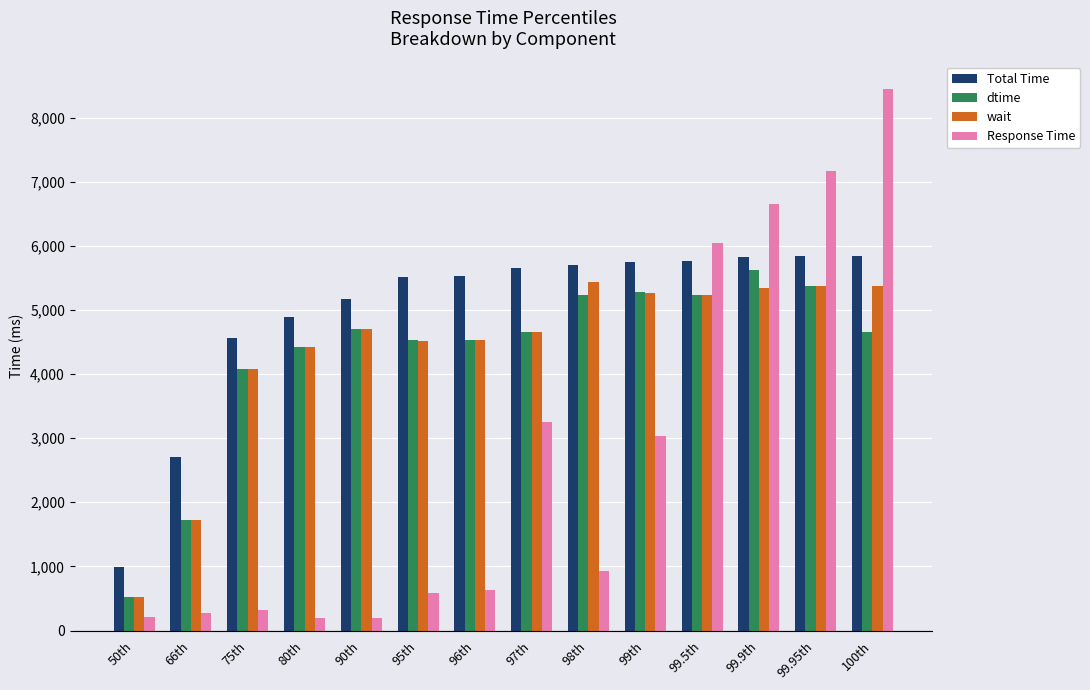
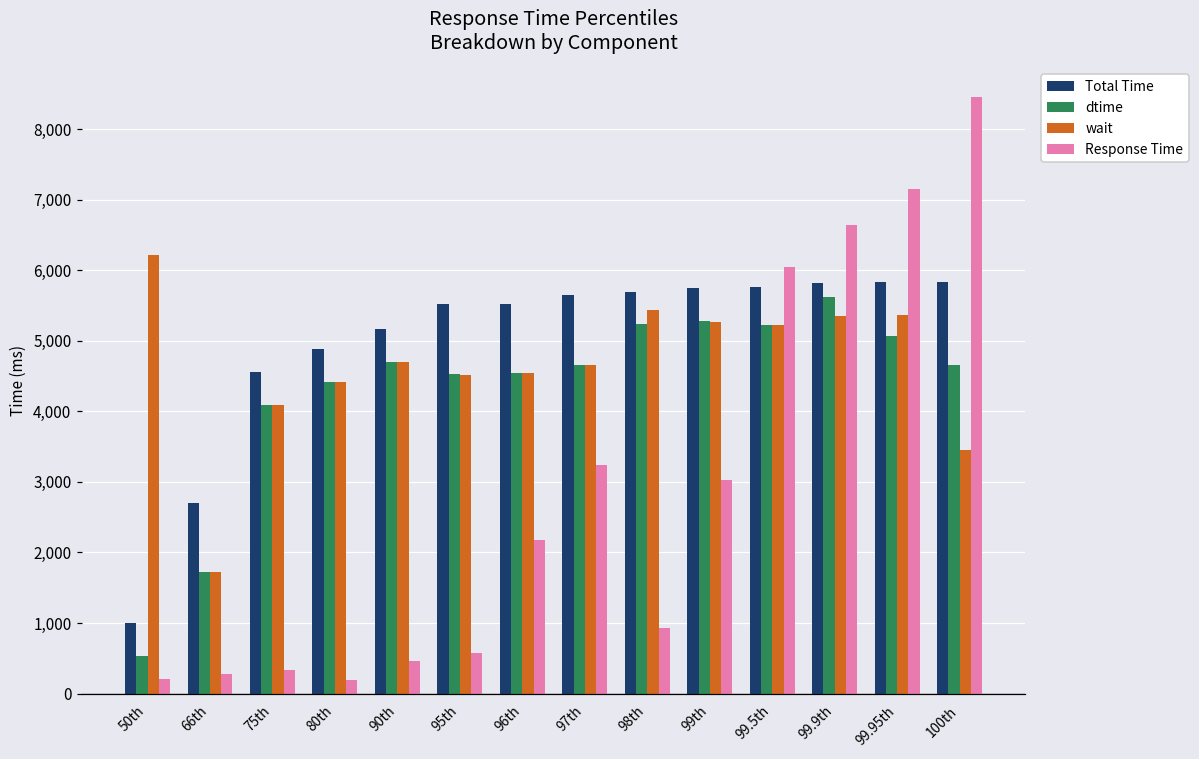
wait, 50th: 500 -> 6,200
Response Time, 90th: 200 -> 500
Response Time, 96th: 600 -> 2,200
dtime, 99.95th: 5,400 -> 5,100
wait, 100th: 5,400 -> 3,500
